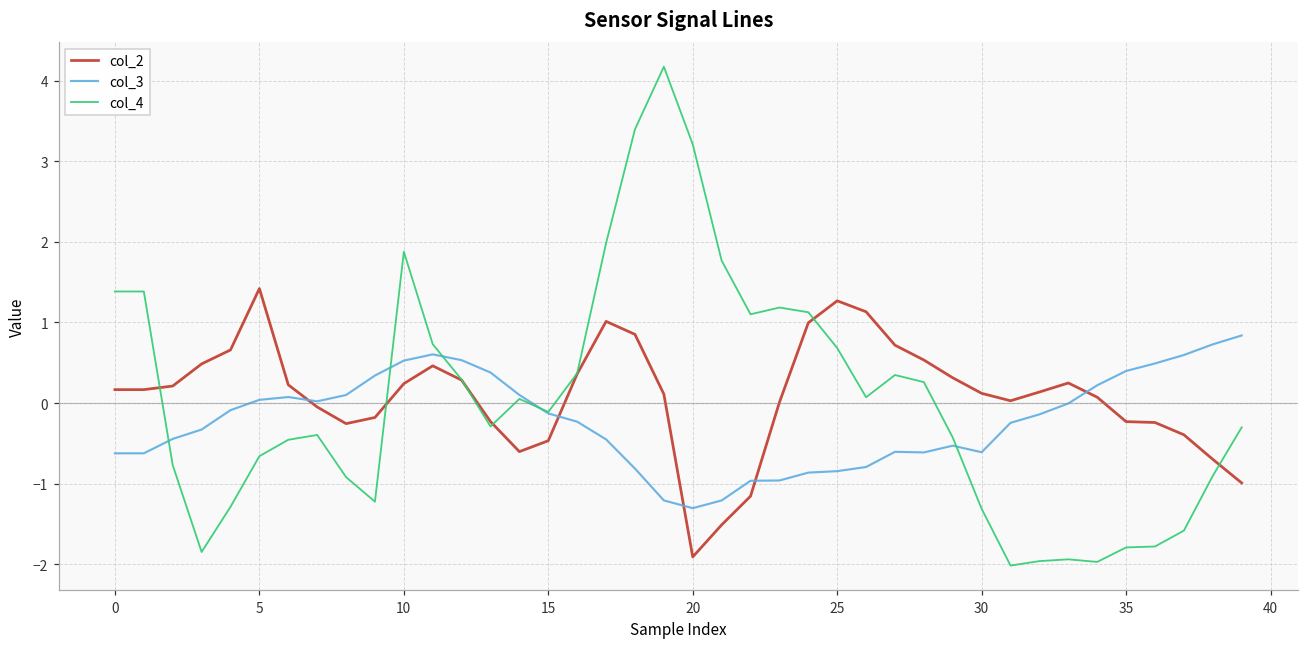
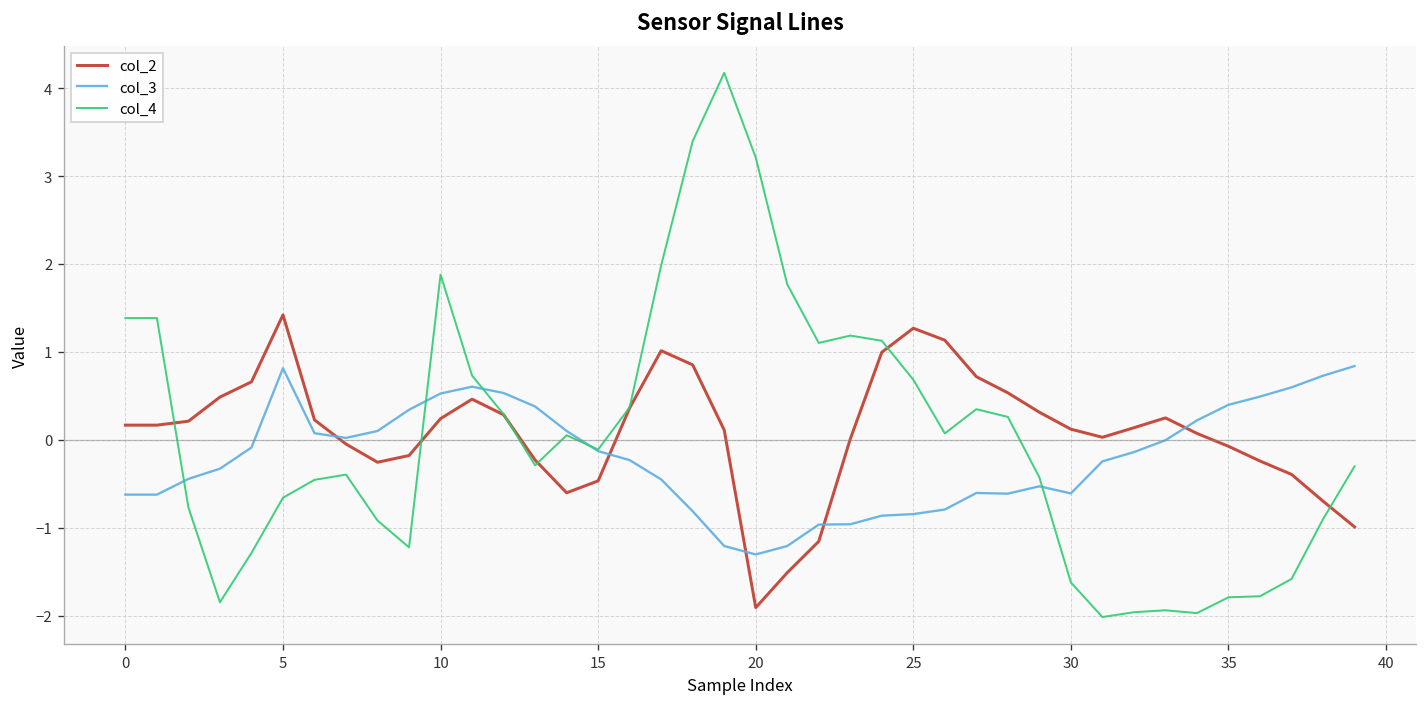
col_3, 5: 0.0 -> 0.8
col_4, 30: -1.3 -> -1.6
col_2, 35: -0.2 -> -0.1
